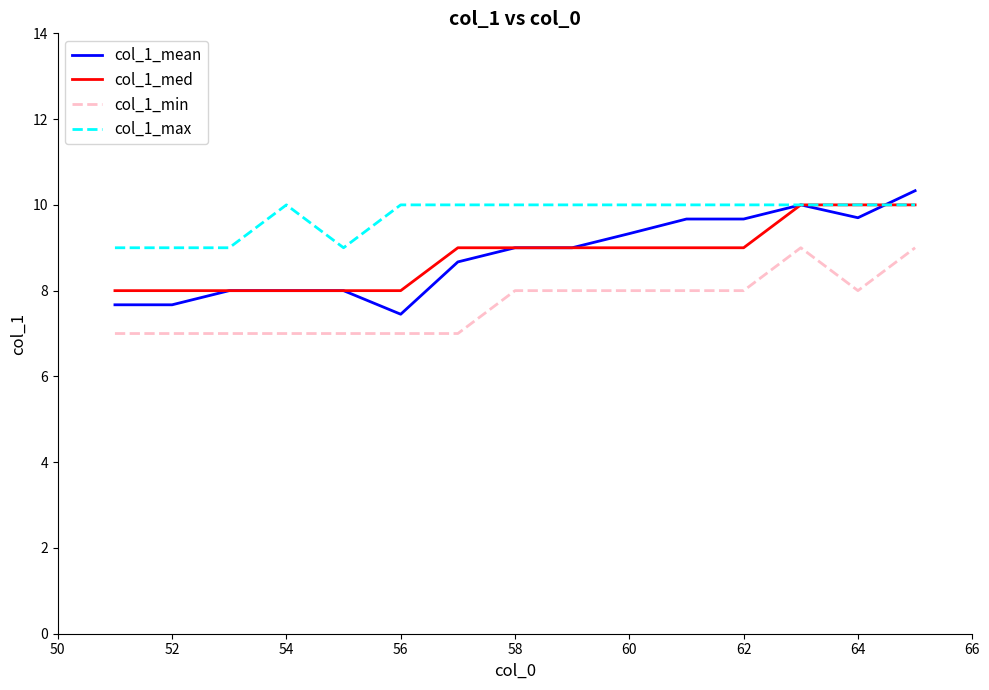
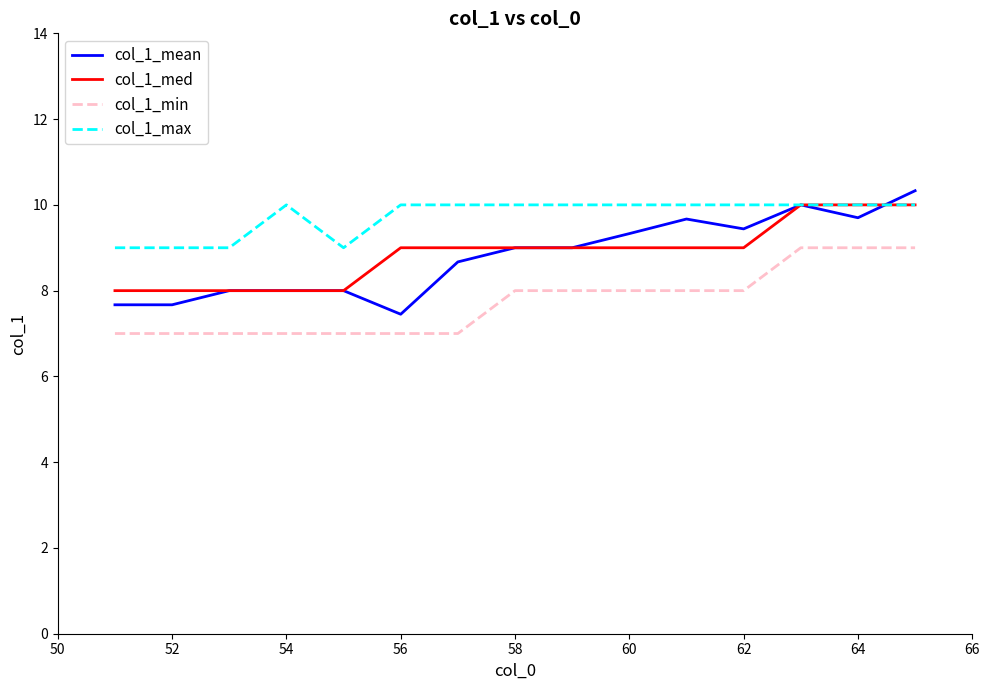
col_1_med, 56: 8 -> 9
col_1_mean, 62: 9.7 -> 9.4
col_1_min, 64: 8 -> 9
